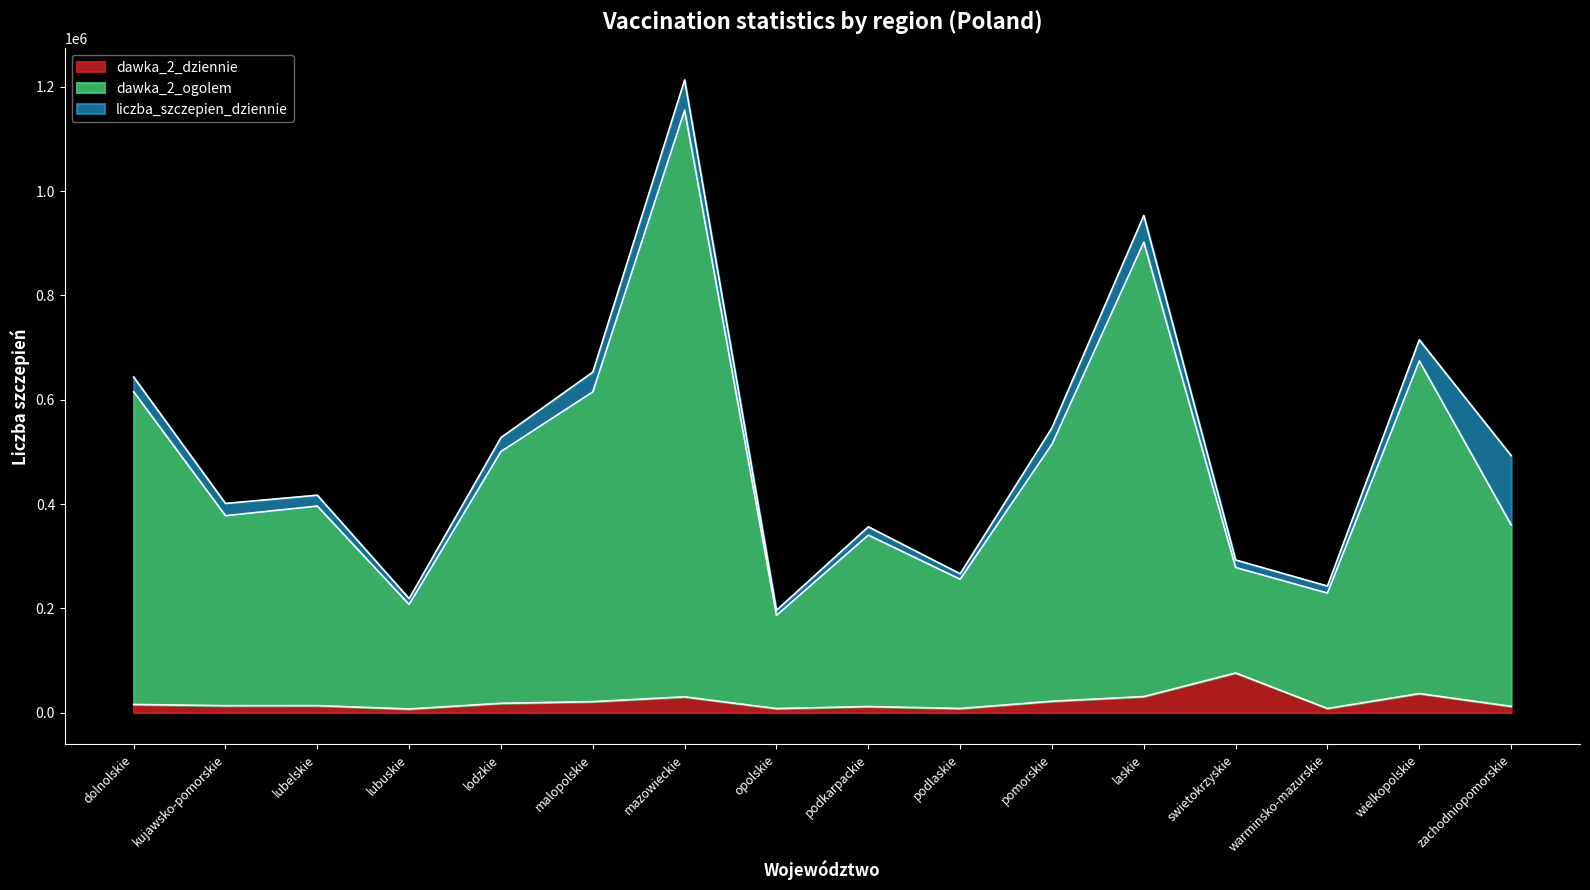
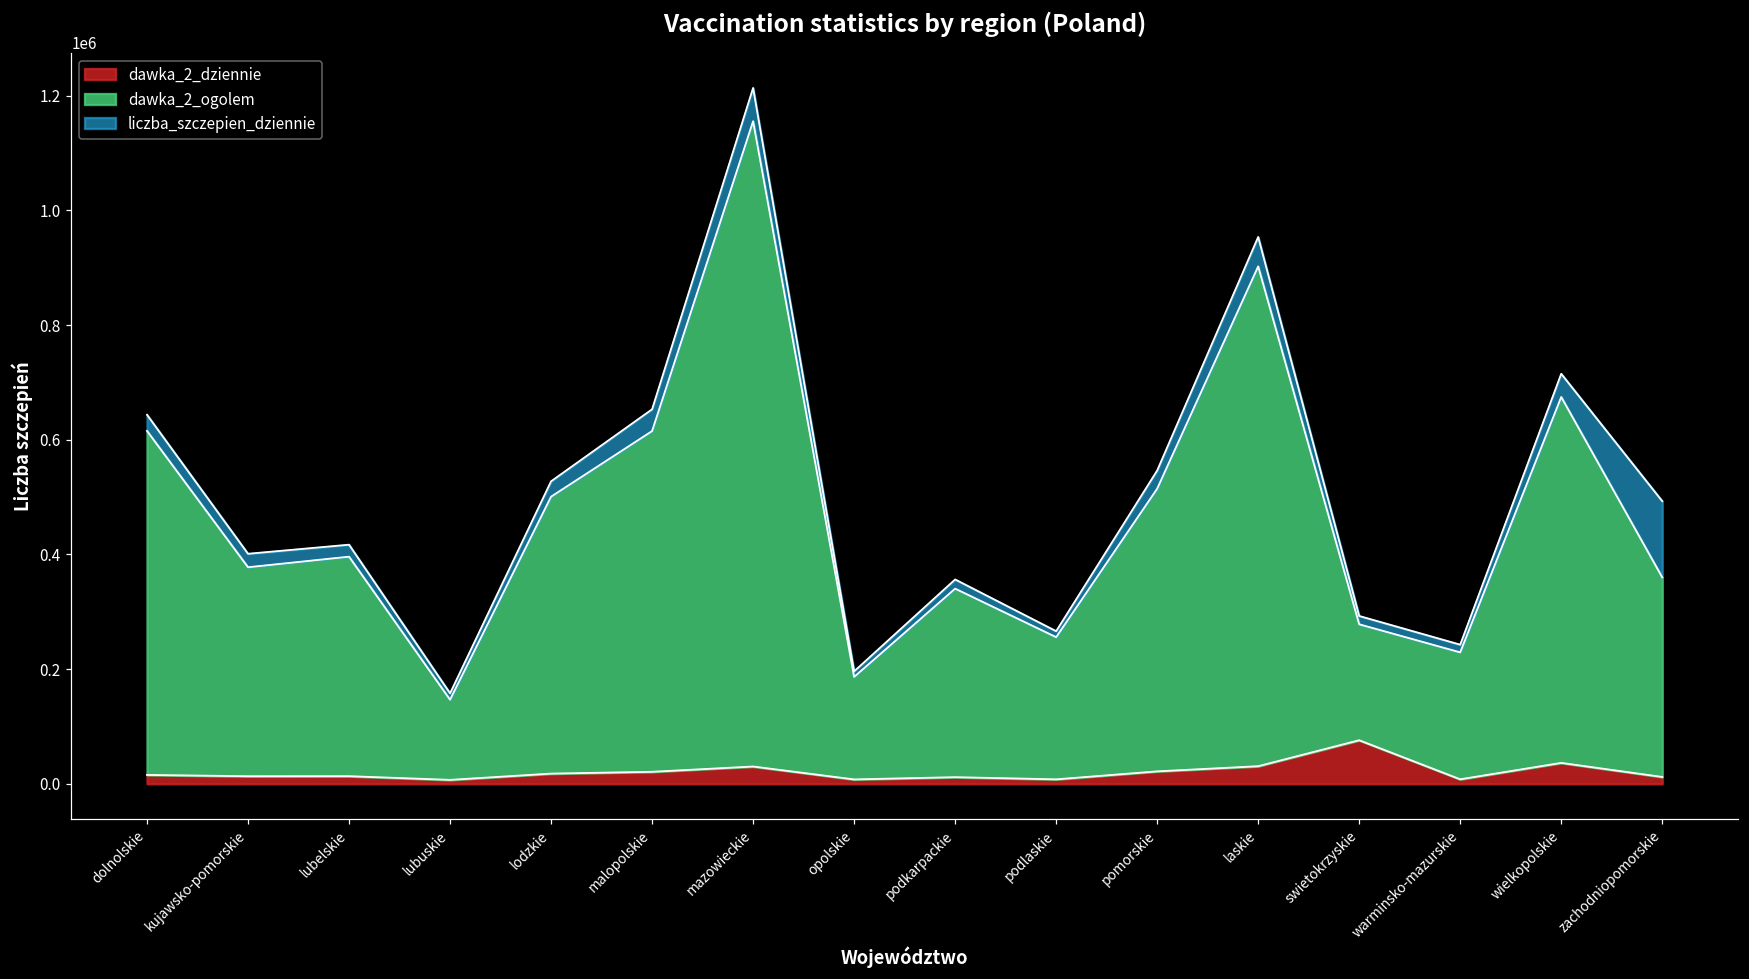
dawka_2_ogolem, lubuskie: 200000 -> 140000
